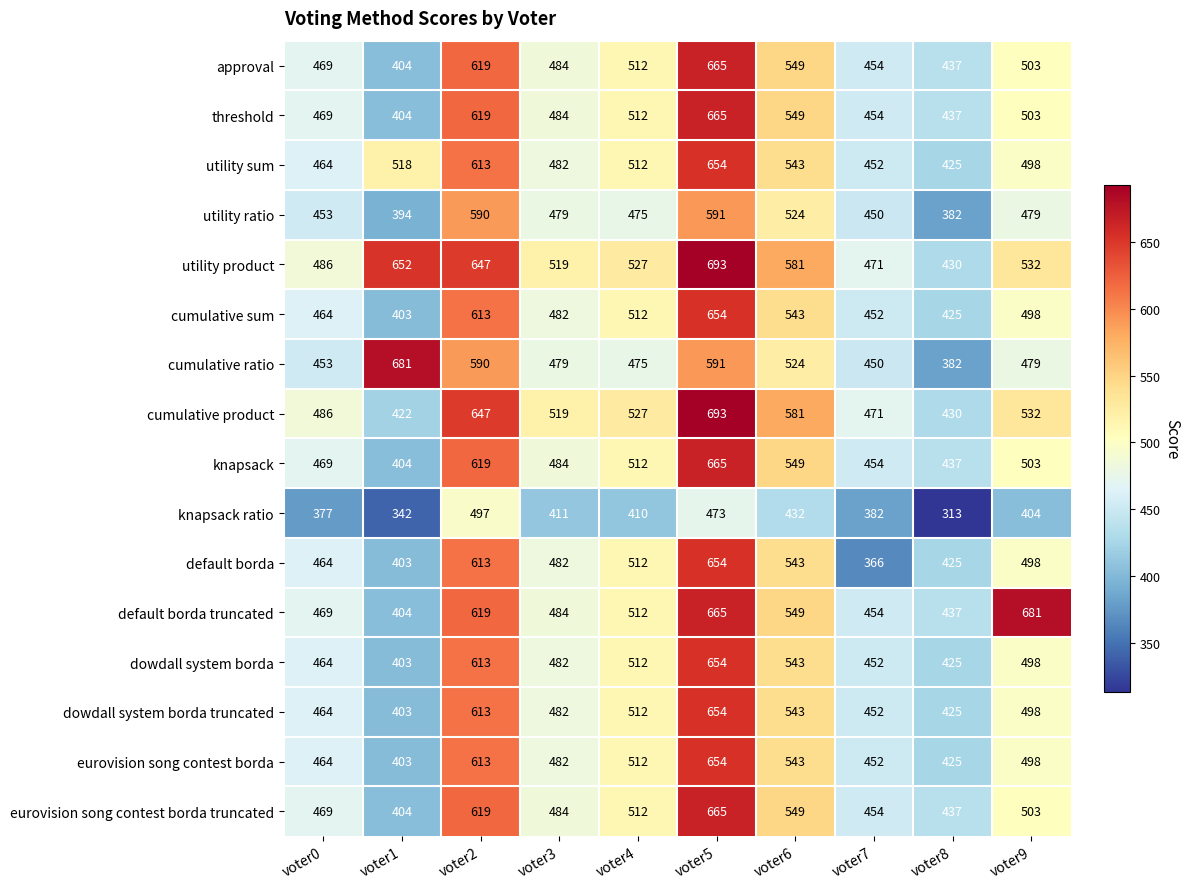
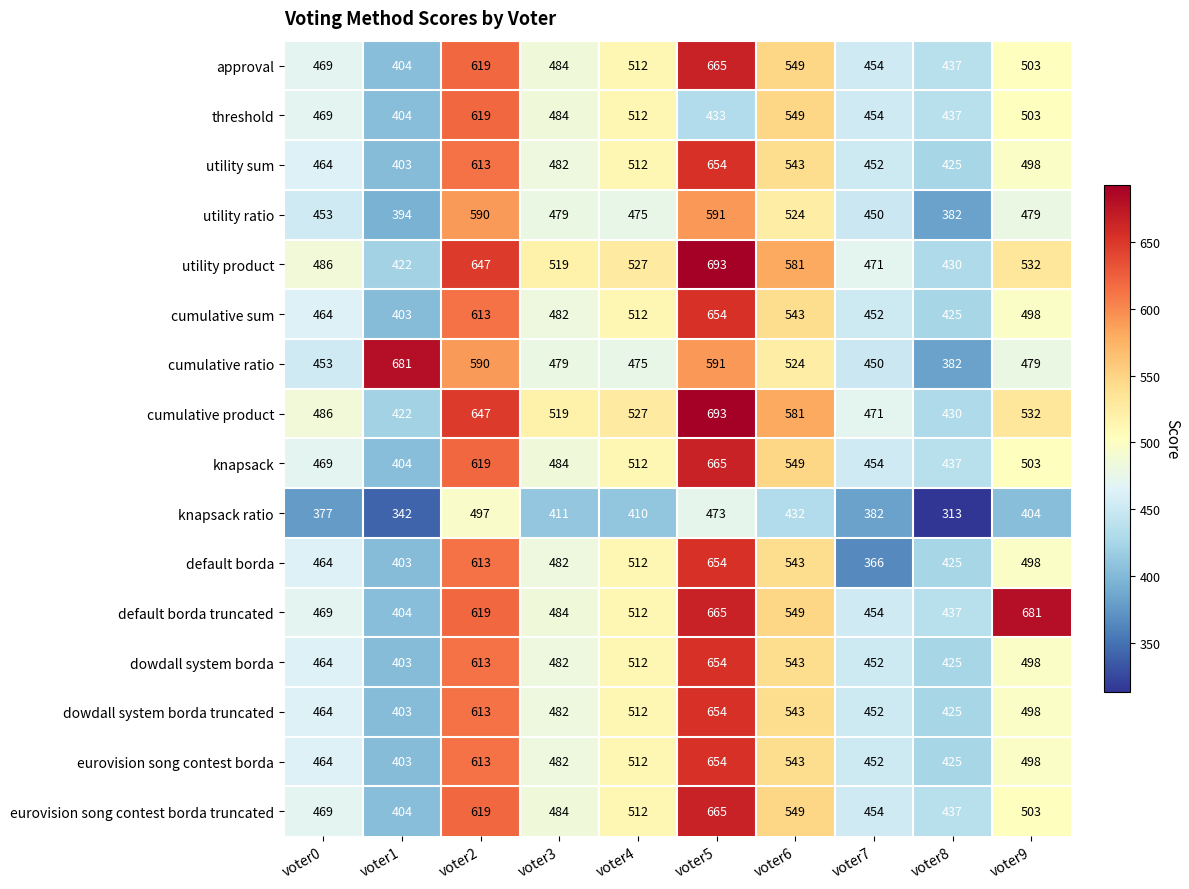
threshold, voter5: 665 -> 433
utility sum, voter1: 518 -> 403
utility product, voter1: 652 -> 422
